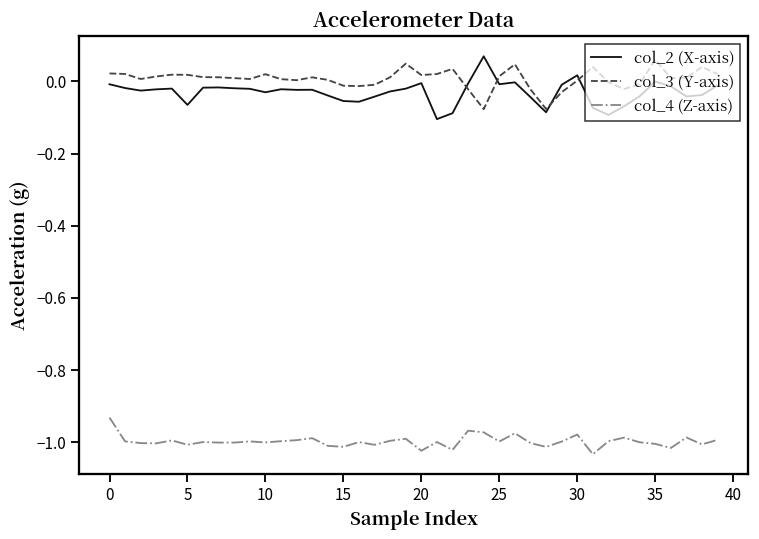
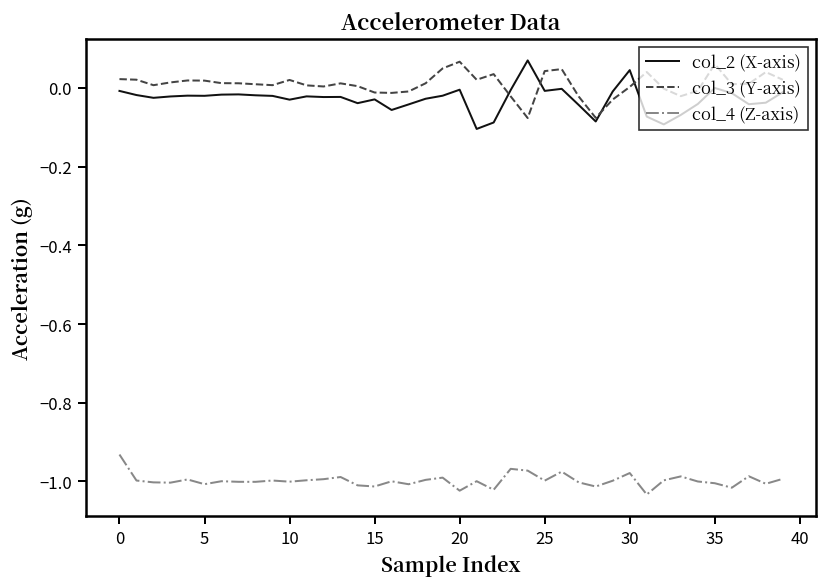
col_2 (X-axis), 5: -0.06 -> -0.02
col_2 (X-axis), 15: -0.05 -> -0.03
col_3 (Y-axis), 20: 0.02 -> 0.07
col_3 (Y-axis), 25: 0.01 -> 0.04
col_2 (X-axis), 30: 0.02 -> 0.05
